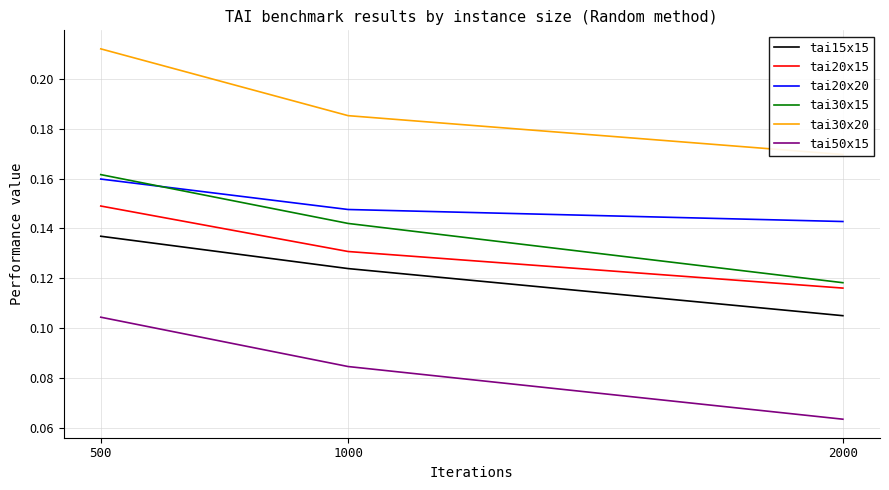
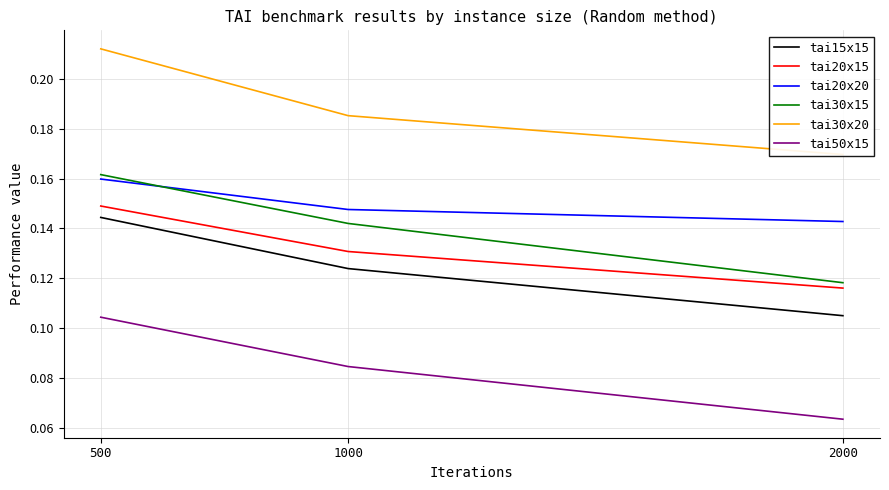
tai15x15, 500: 0.137 -> 0.144
